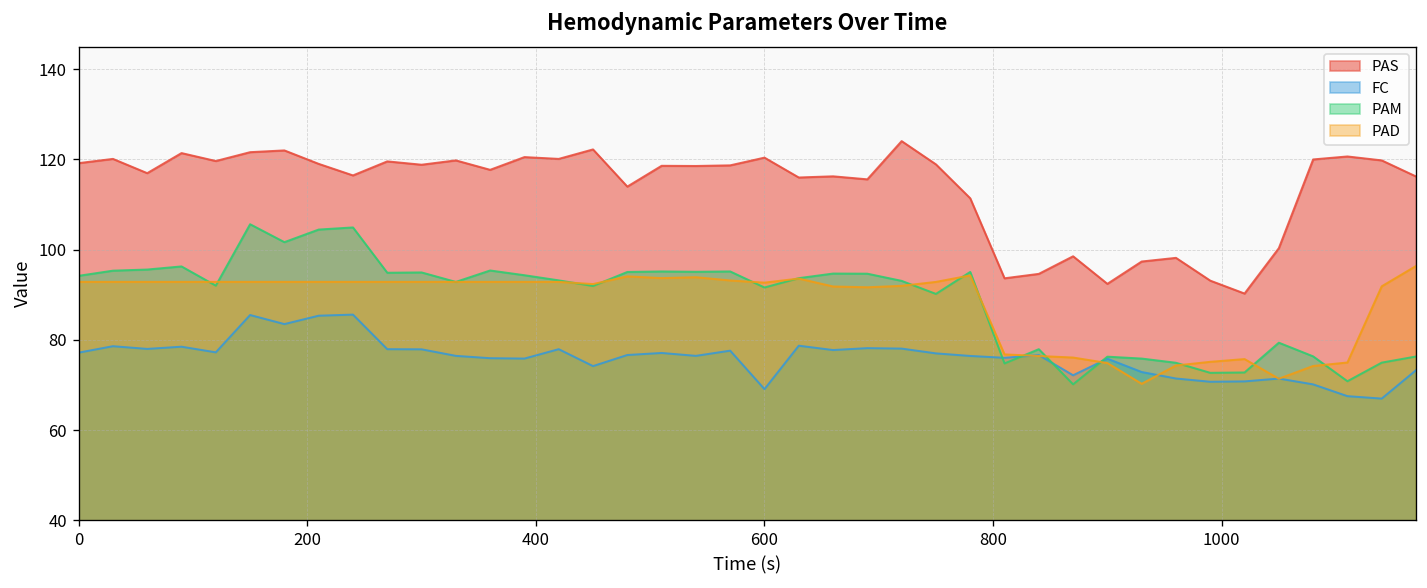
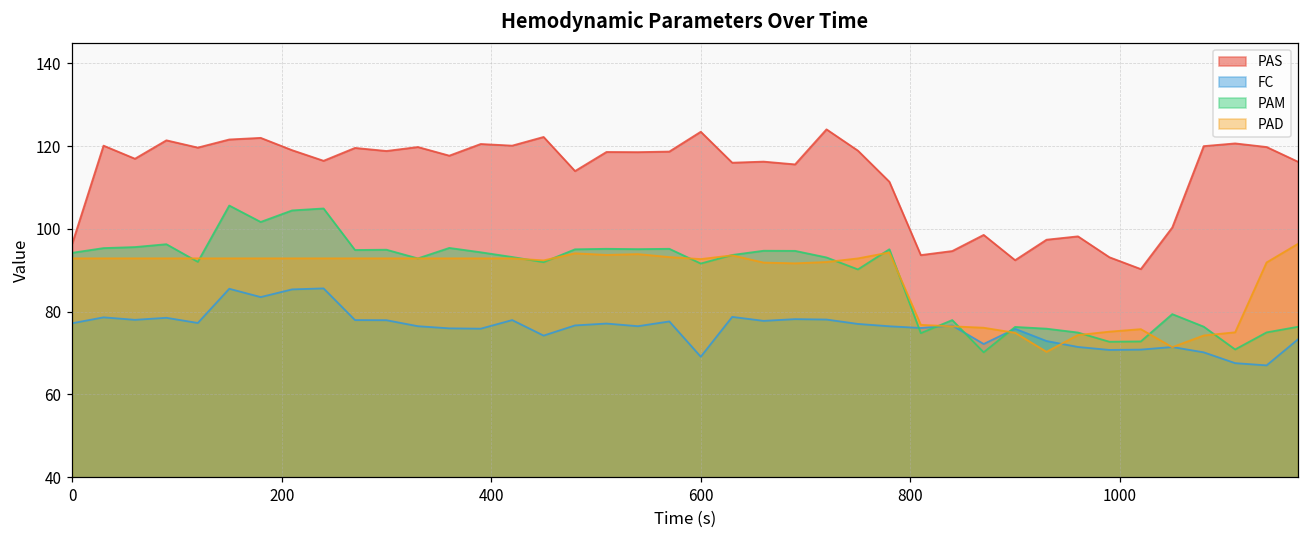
PAS, 0: 119 -> 96
PAS, 600: 120 -> 123
